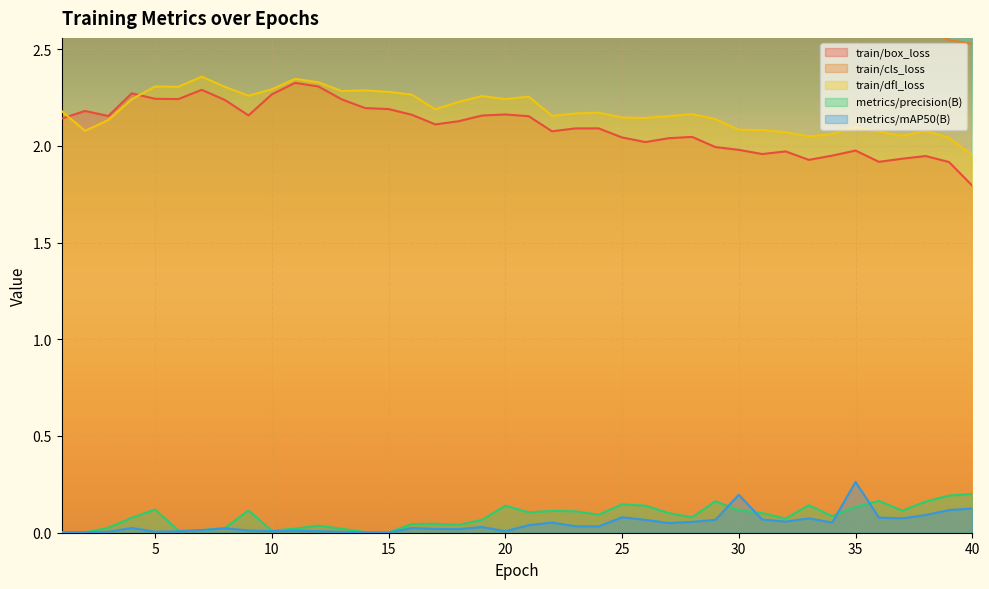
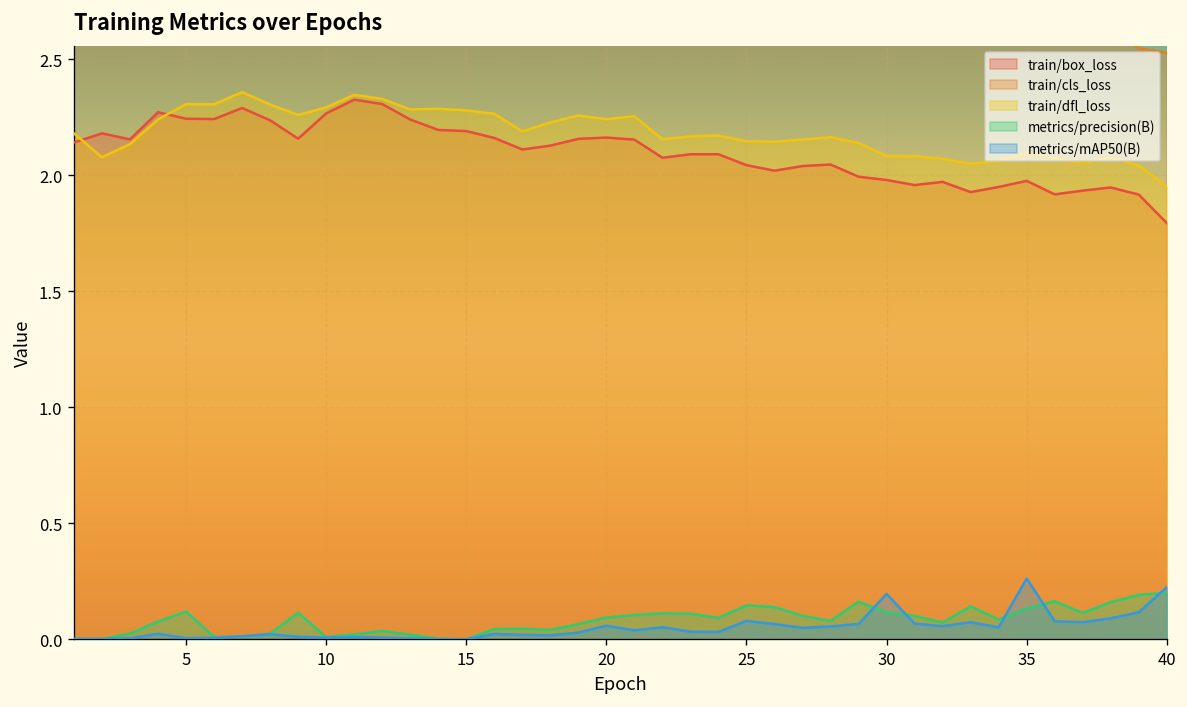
metrics/precision(B), 20: 0.14 -> 0.09
metrics/mAP50(B), 20: 0.01 -> 0.06
metrics/mAP50(B), 40: 0.13 -> 0.23
